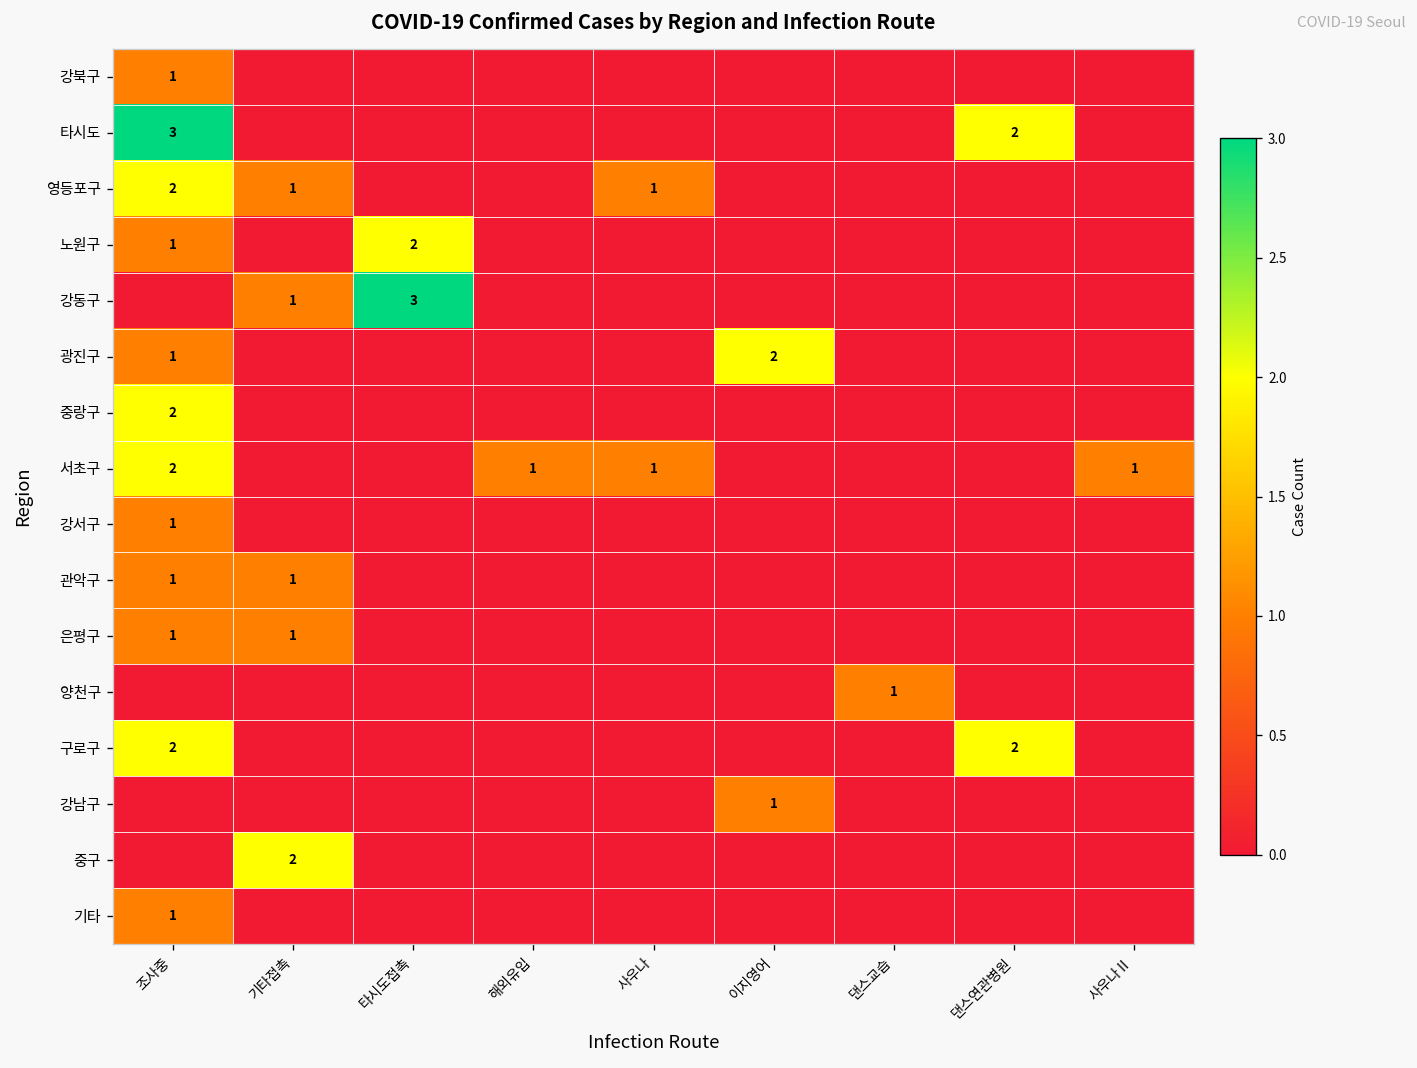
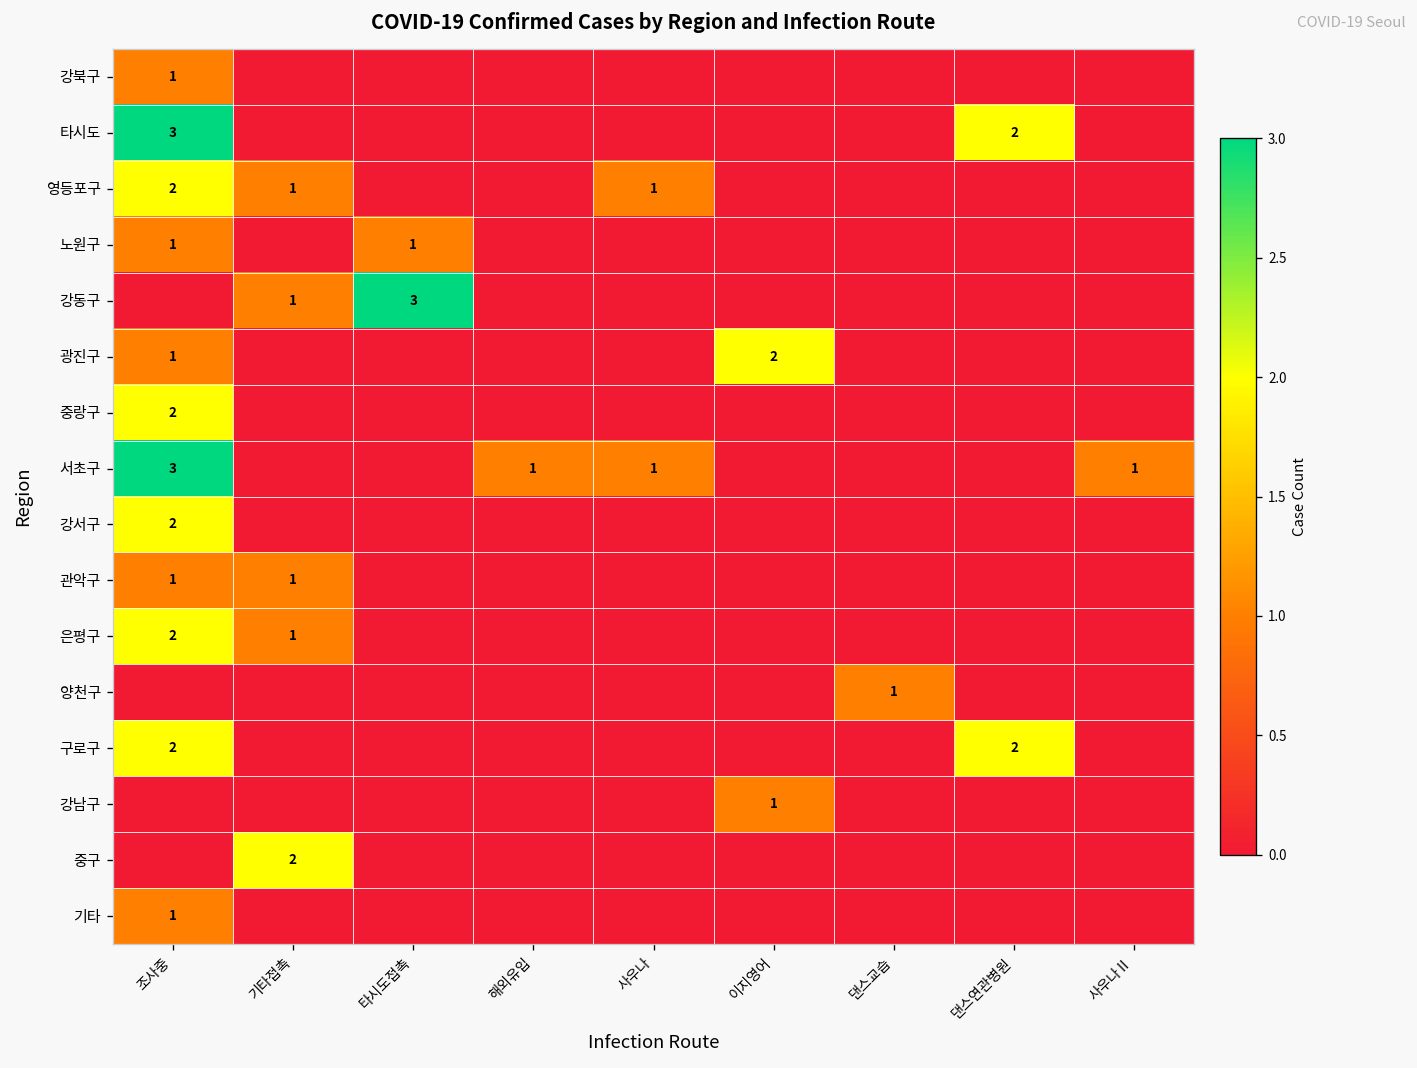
노원구, 타시도접촉: 2 -> 1
서초구, 조사중: 2 -> 3
강서구, 조사중: 1 -> 2
은평구, 조사중: 1 -> 2
